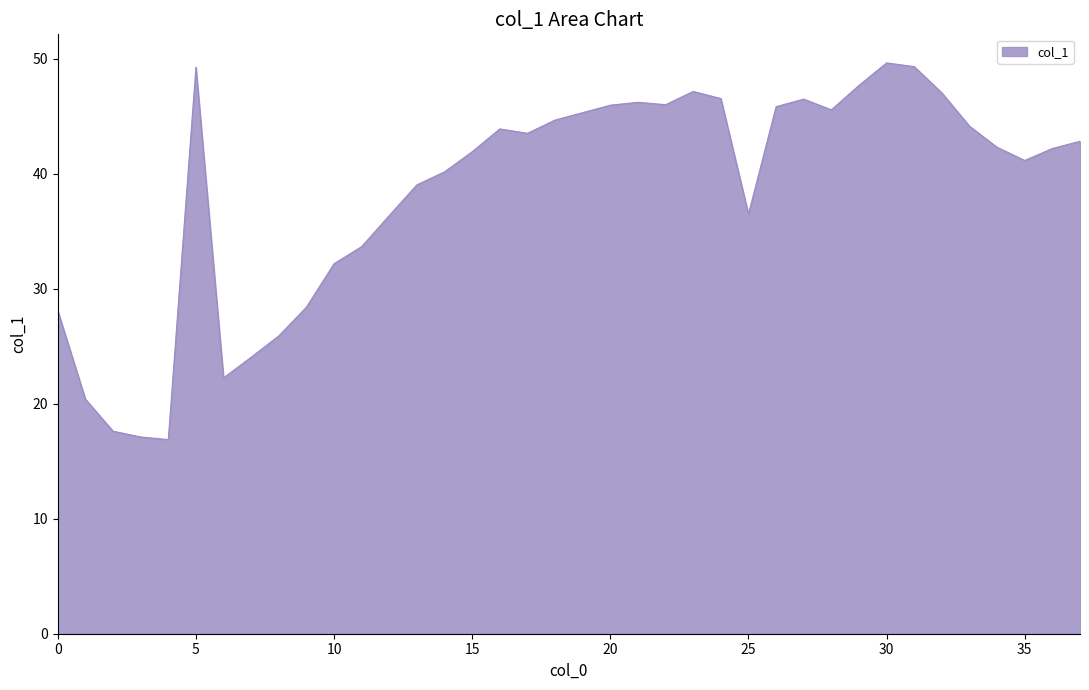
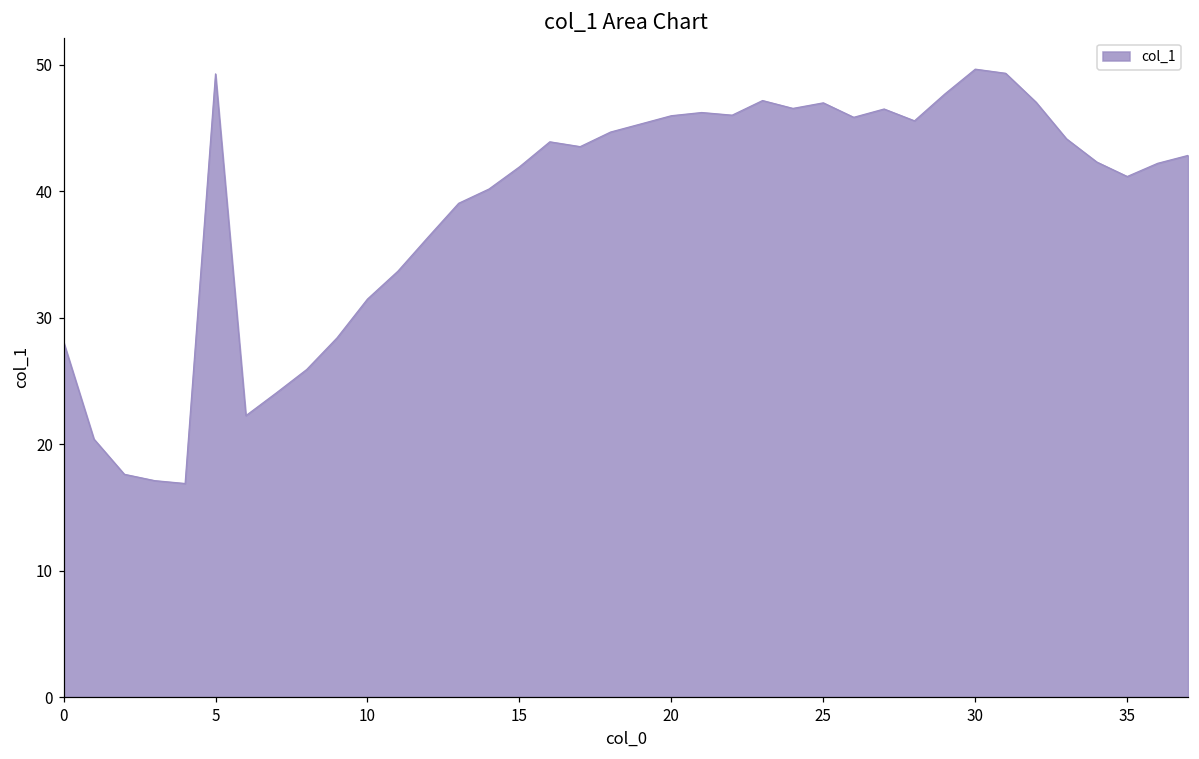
10: 32.2 -> 31.5
25: 36.5 -> 47.0
